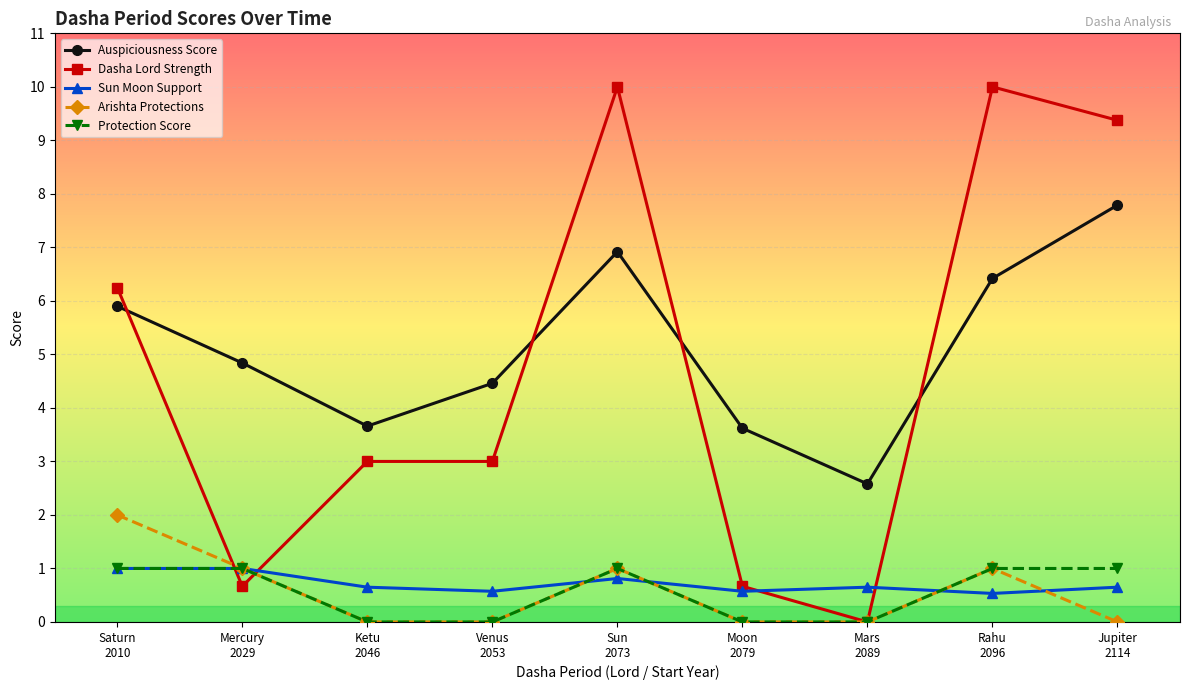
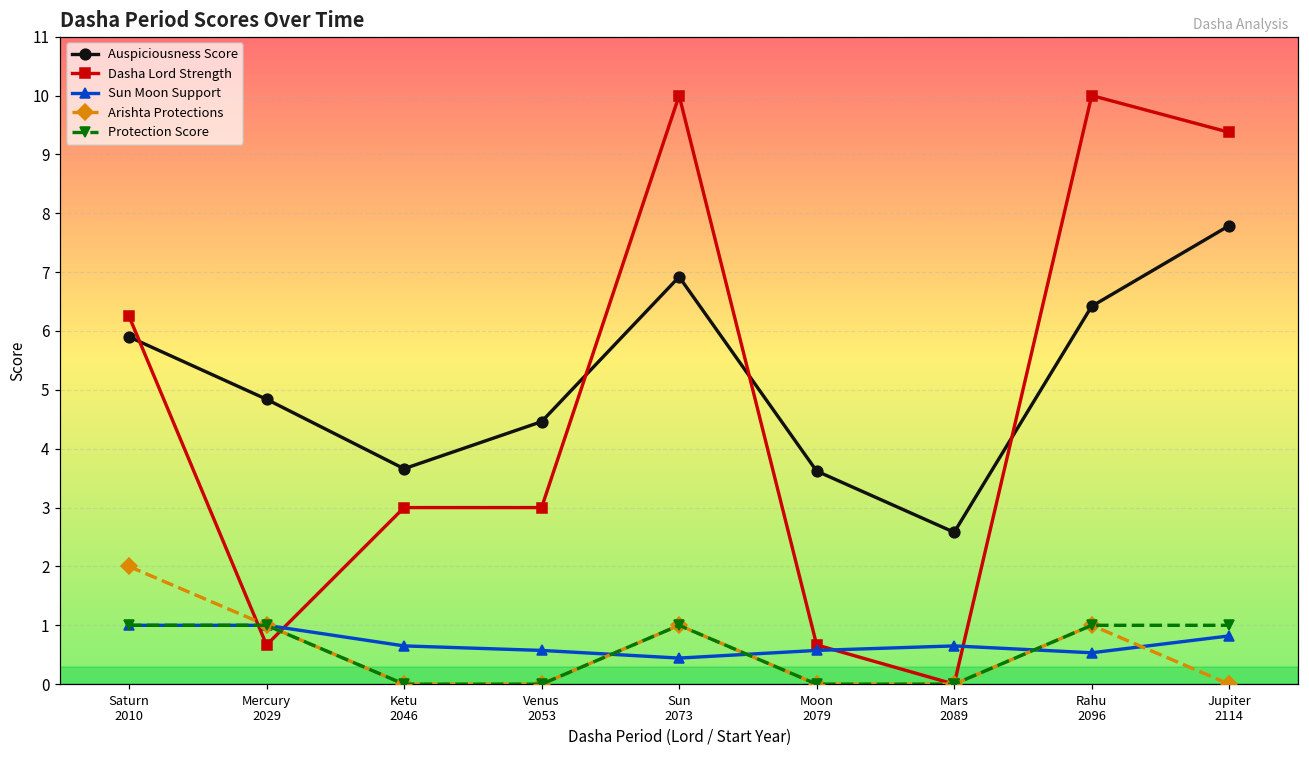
Sun Moon Support, Sun 2073: 0.8 -> 0.4
Sun Moon Support, Jupiter 2114: 0.7 -> 0.8
